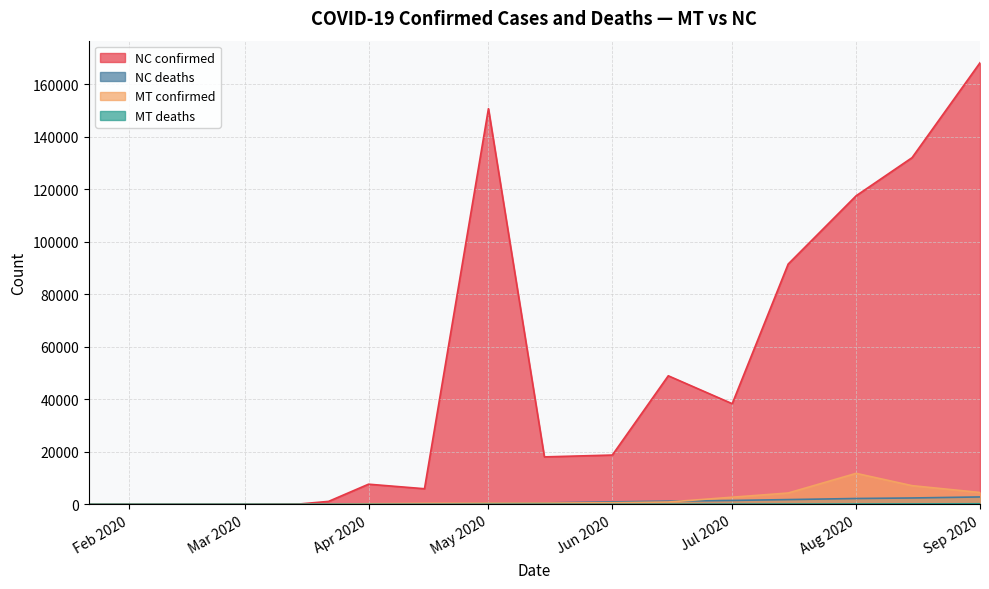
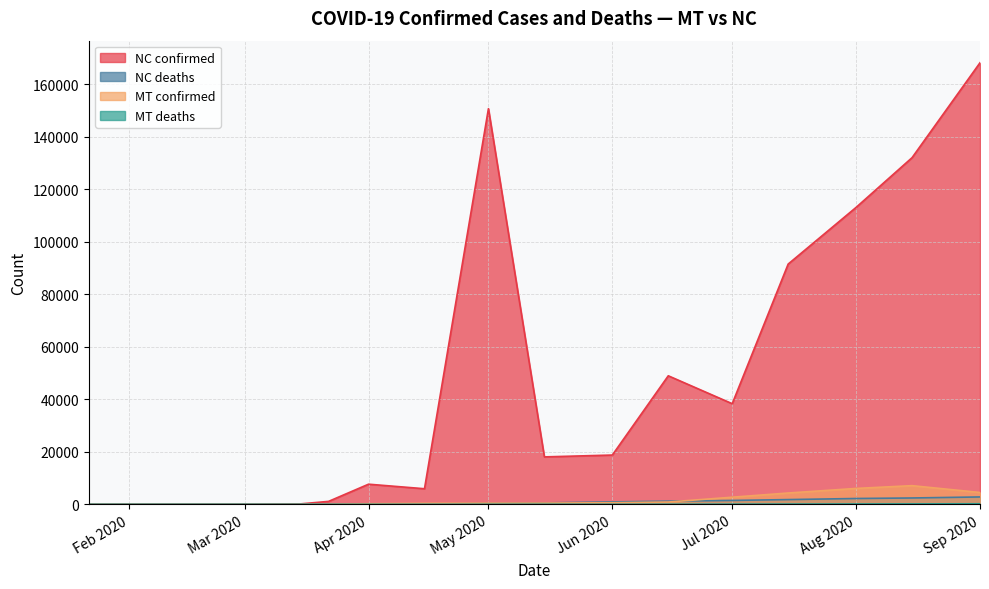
NC confirmed, Aug 2020: 118000 -> 113000
MT confirmed, Aug 2020: 12000 -> 6000
